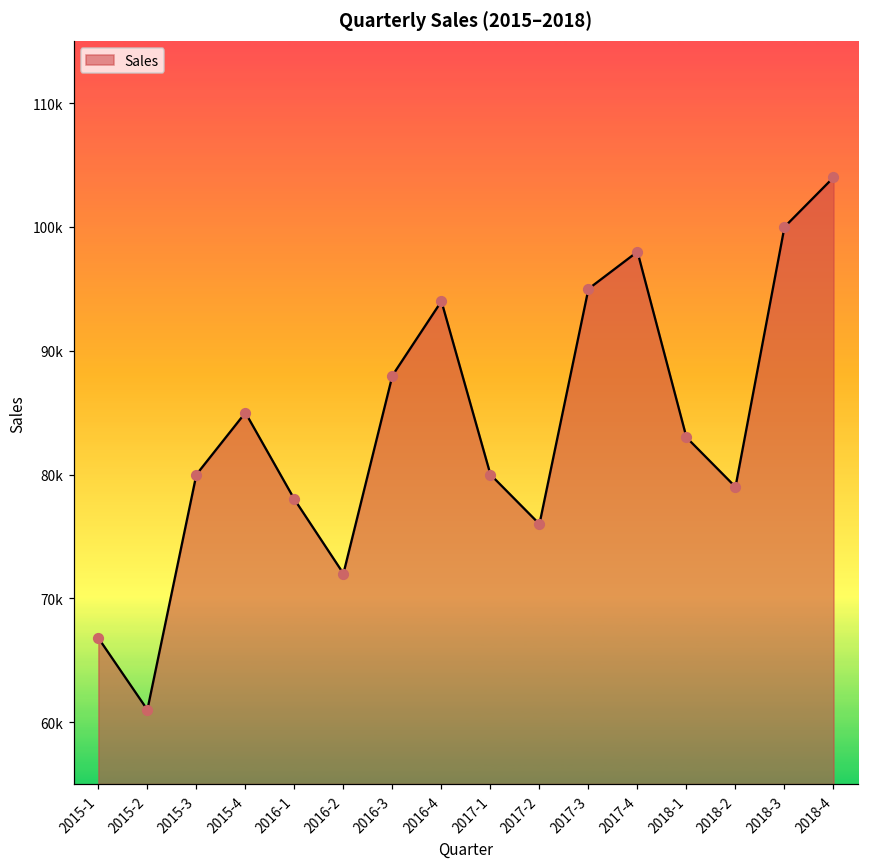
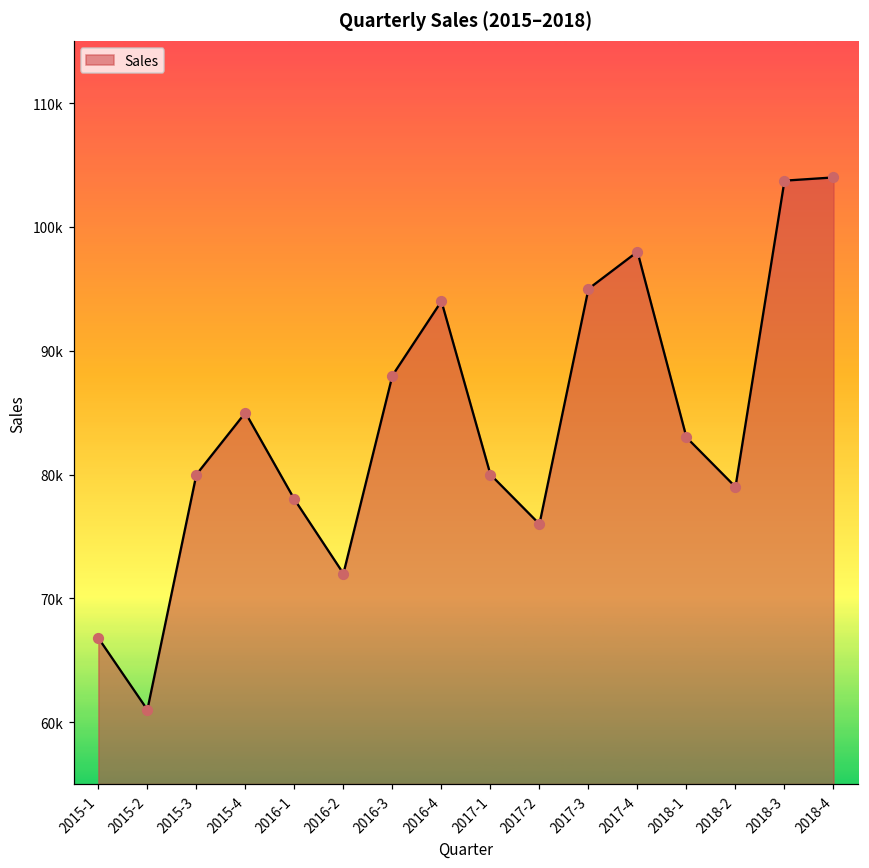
2018-3: 100000 -> 103700
